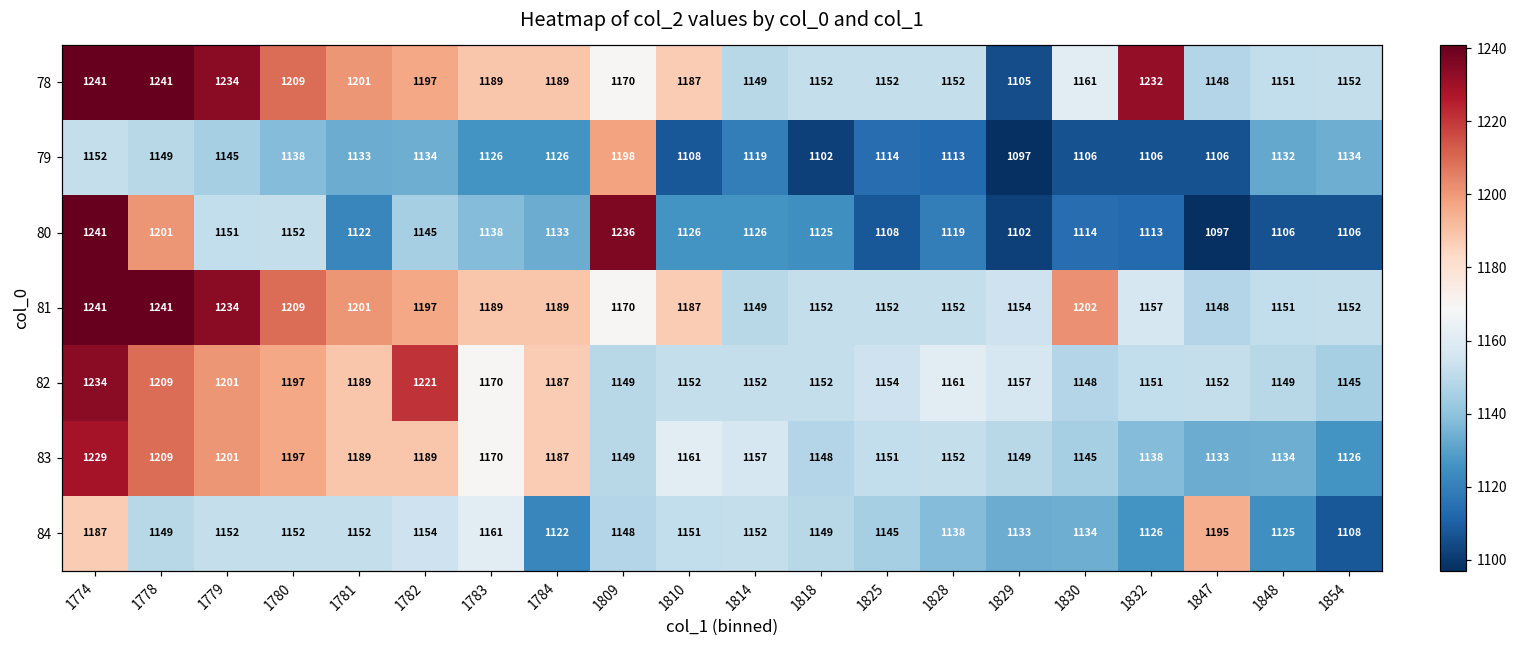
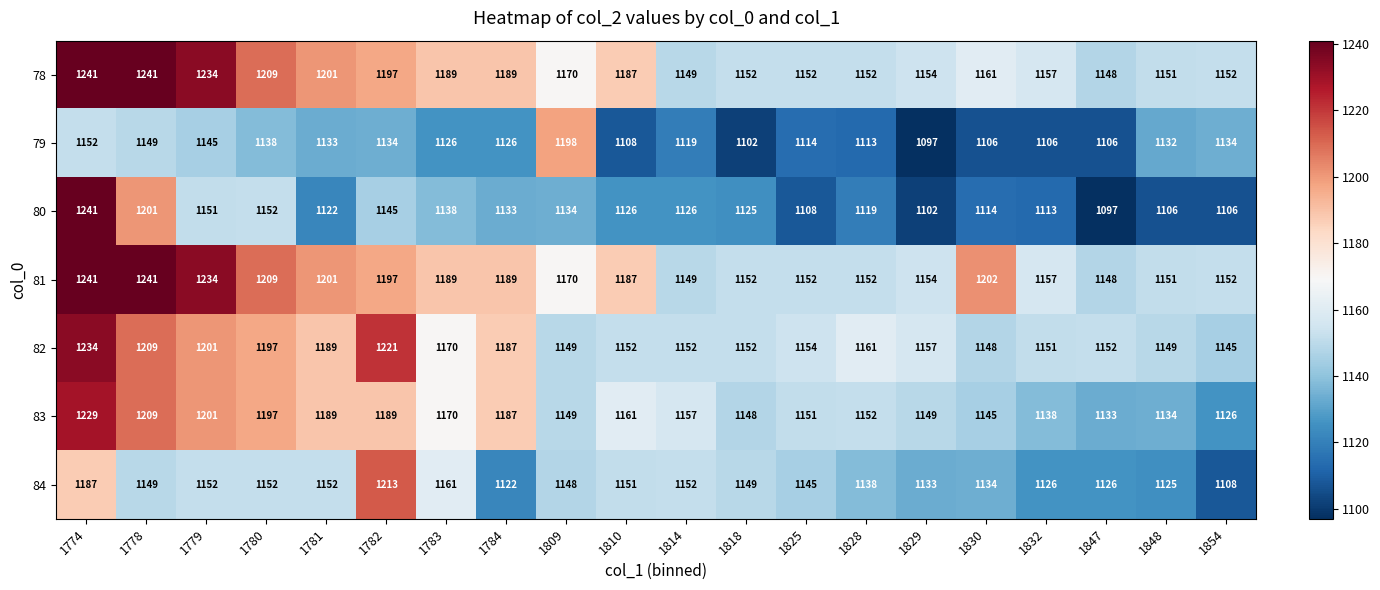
78, 1829: 1105 -> 1154
78, 1832: 1232 -> 1157
80, 1809: 1236 -> 1134
84, 1782: 1154 -> 1213
84, 1847: 1195 -> 1126
